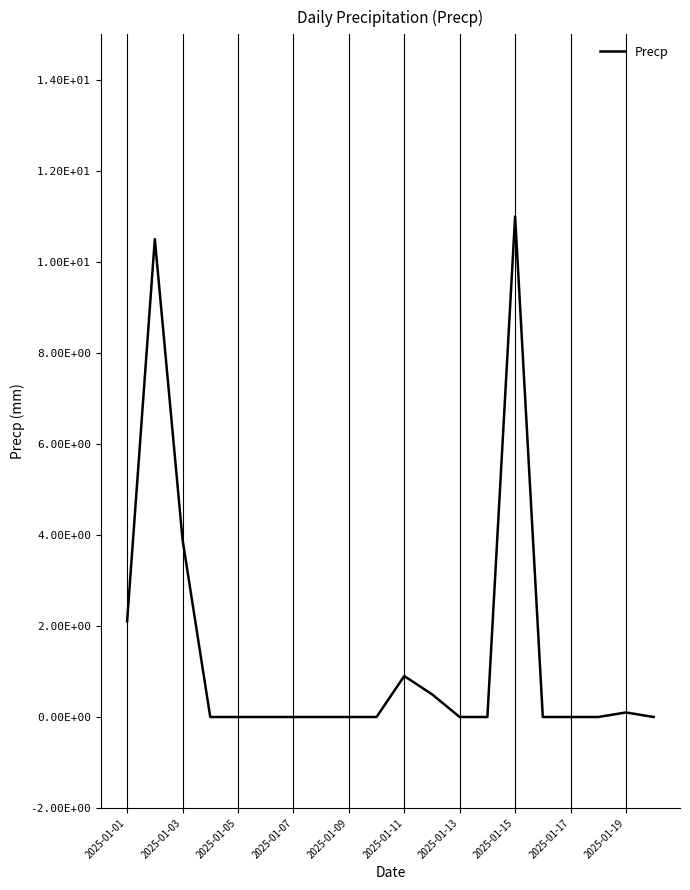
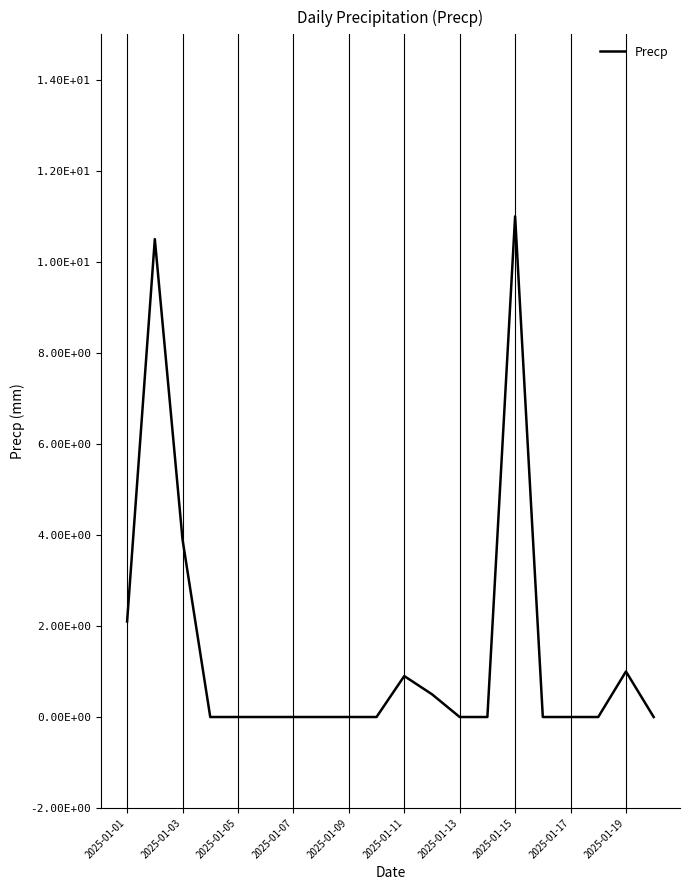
2025-01-19: 0.1 -> 1.0
